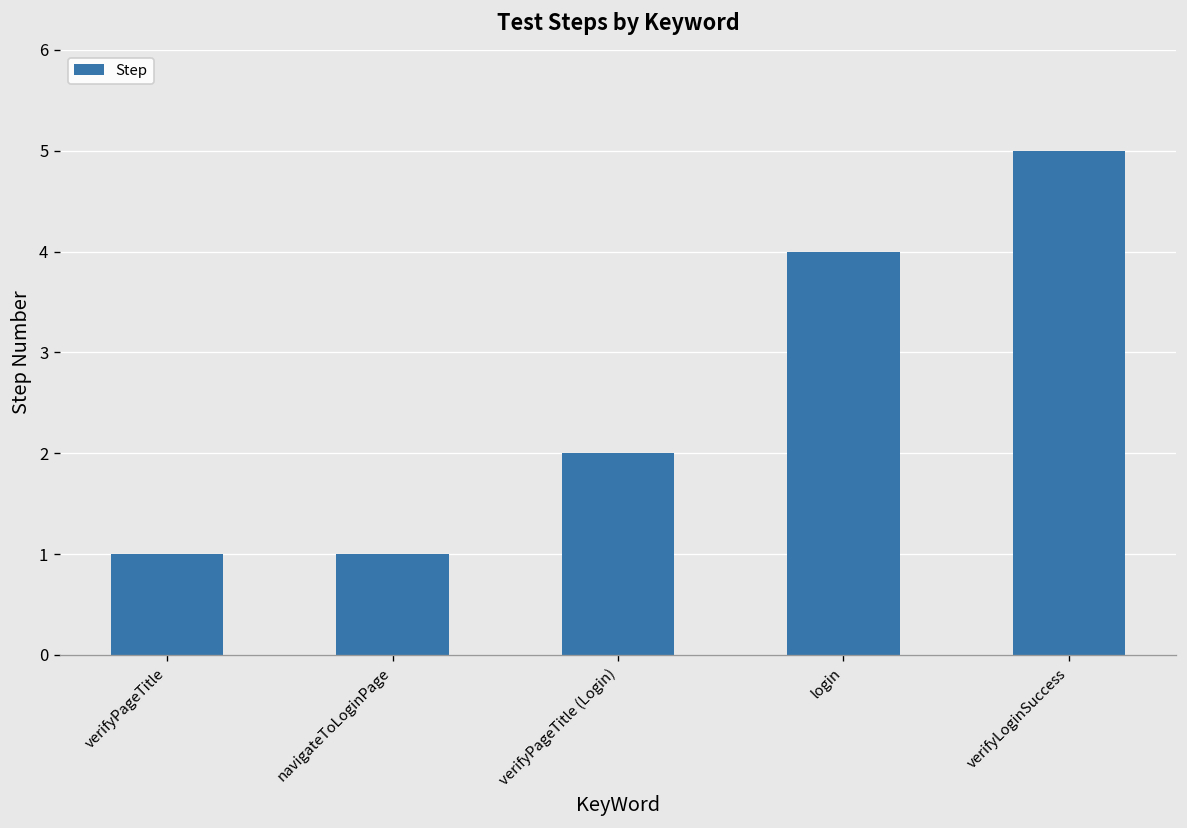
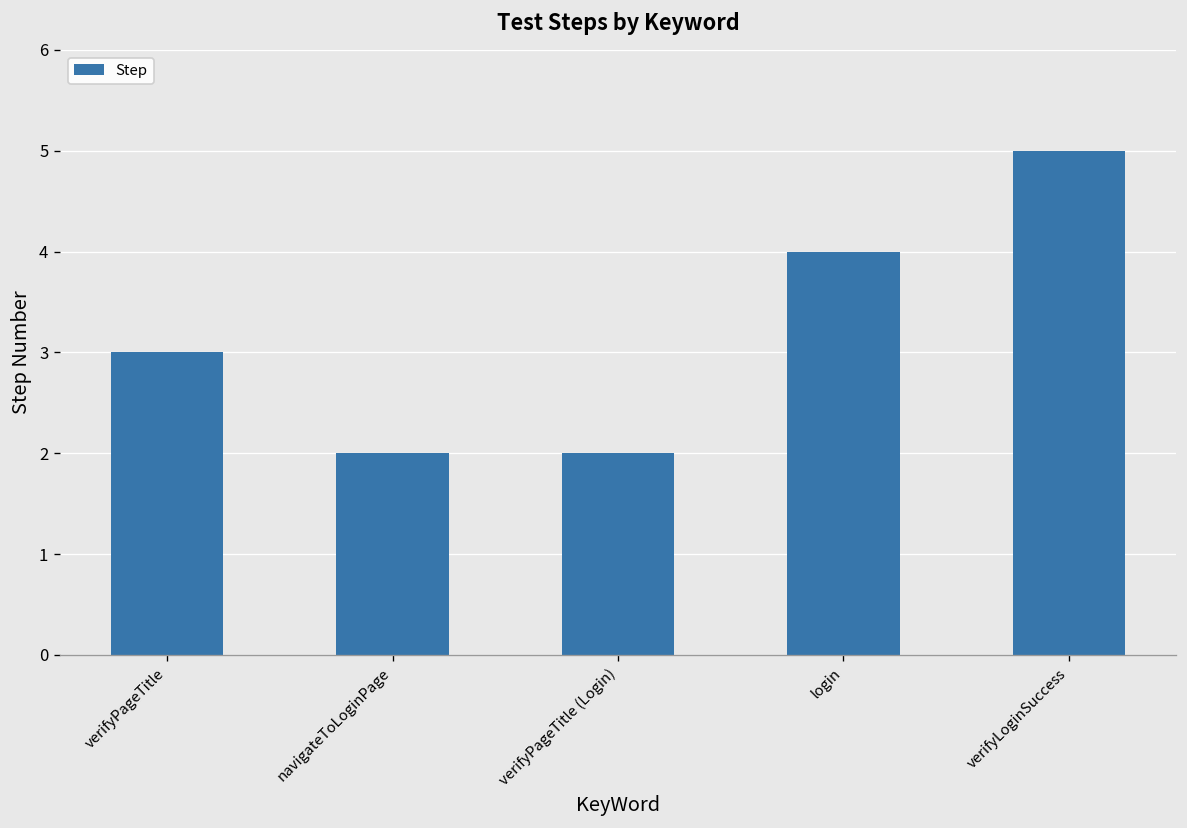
verifyPageTitle: 1 -> 3
navigateToLoginPage: 1 -> 2
